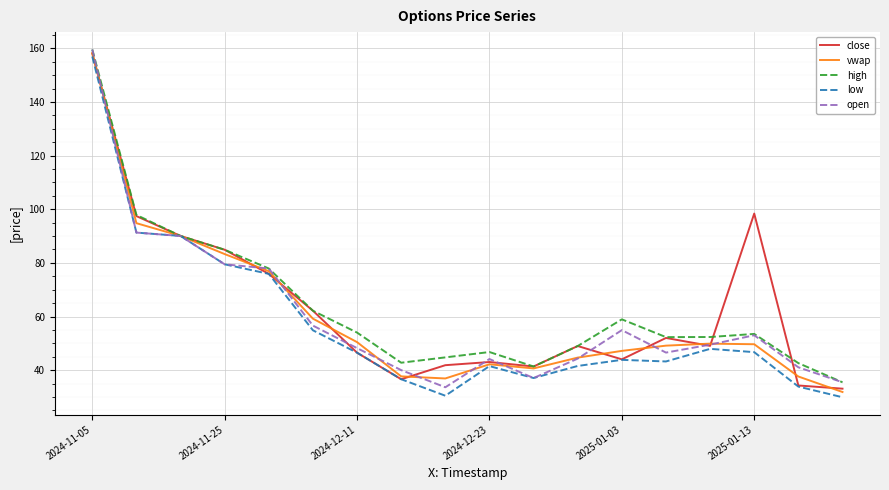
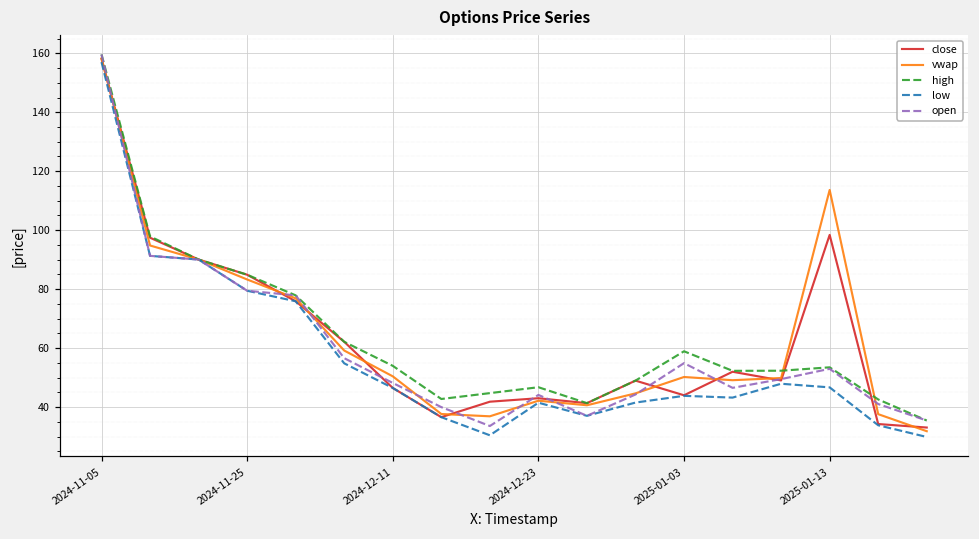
vwap, 2025-01-03: 47 -> 50
vwap, 2025-01-13: 50 -> 114
